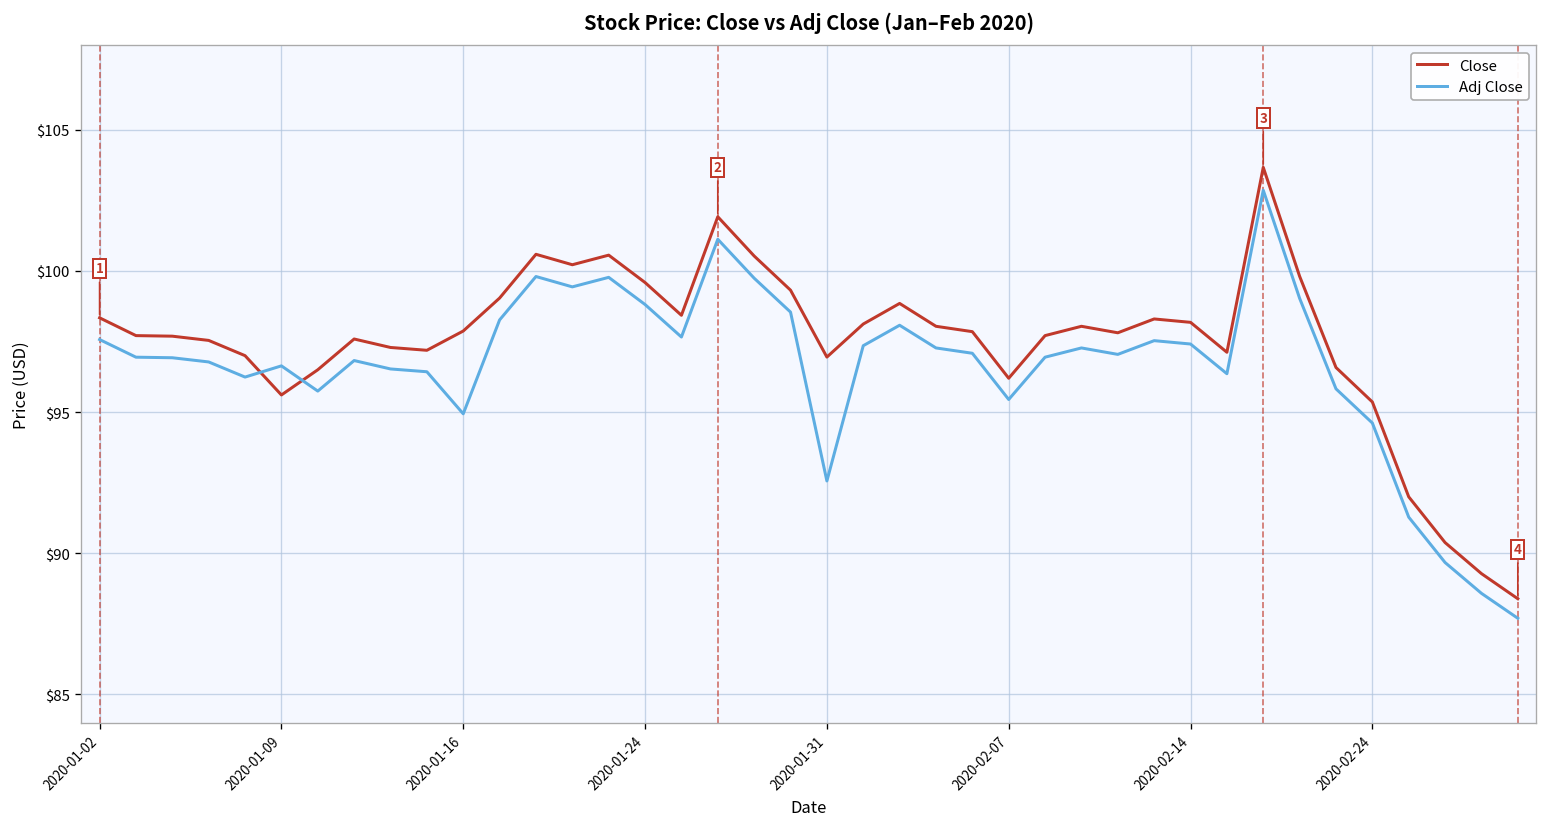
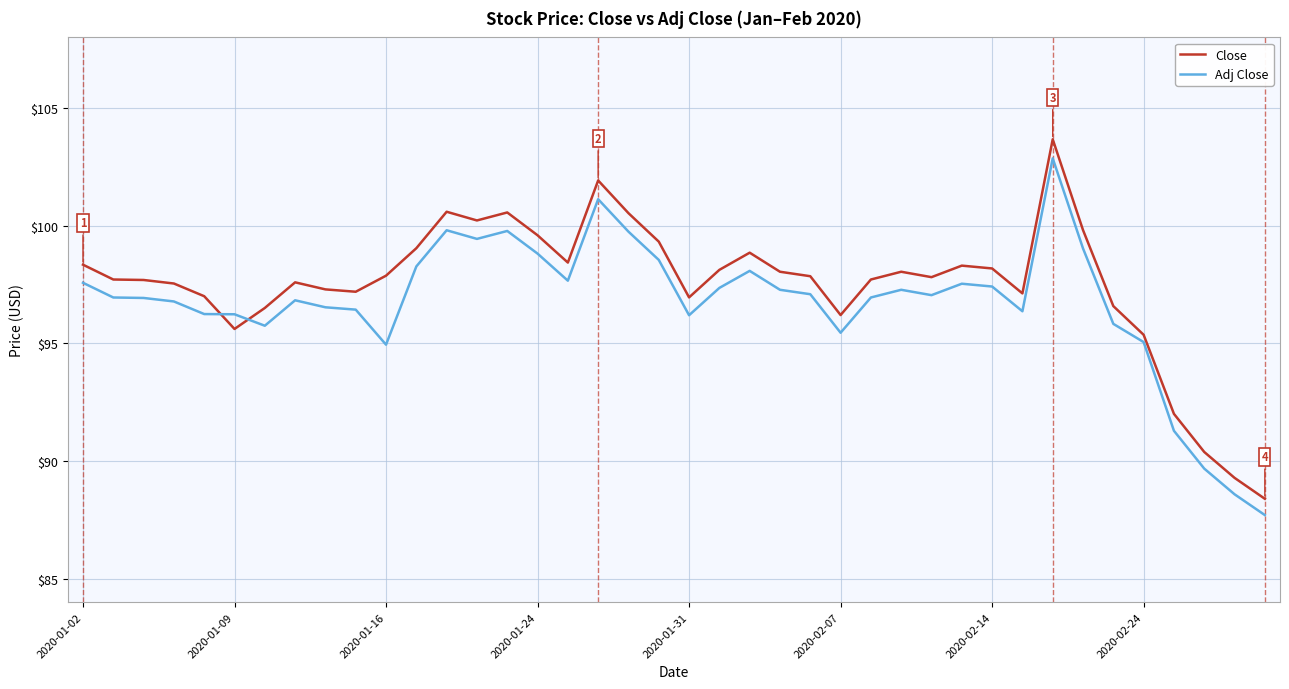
Adj Close, 2020-01-09: $96.6 -> $96.2
Adj Close, 2020-01-31: $92.6 -> $96.2
Adj Close, 2020-02-24: $94.6 -> $95.1
